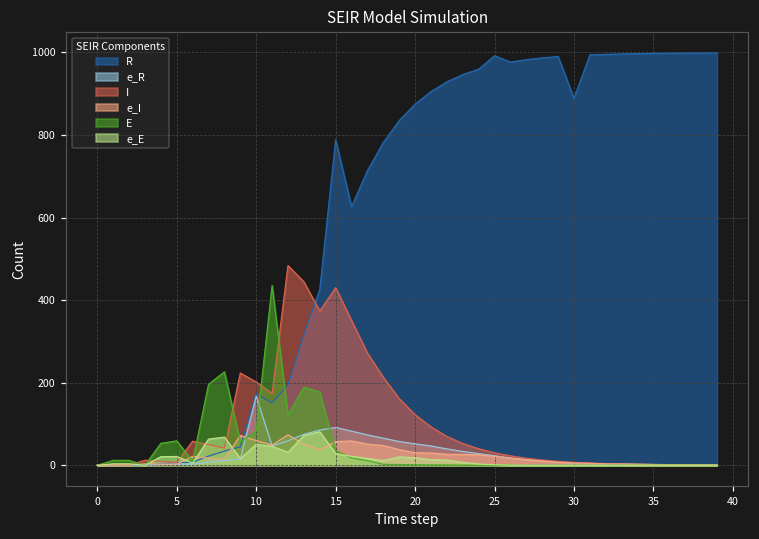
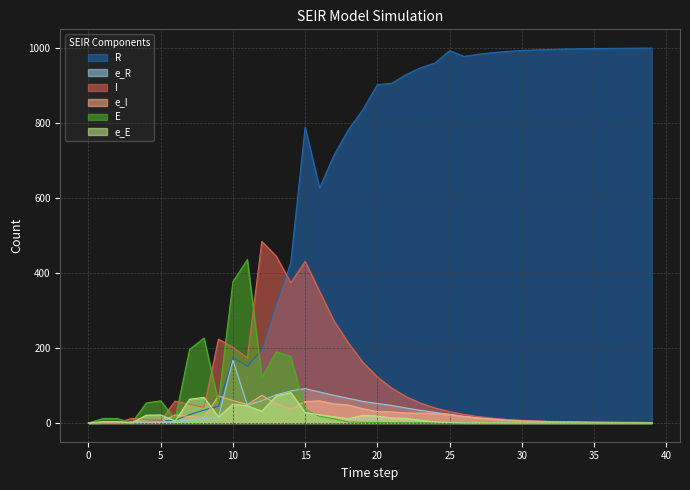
E, 10: 80 -> 380
R, 20: 870 -> 900
R, 30: 890 -> 990
